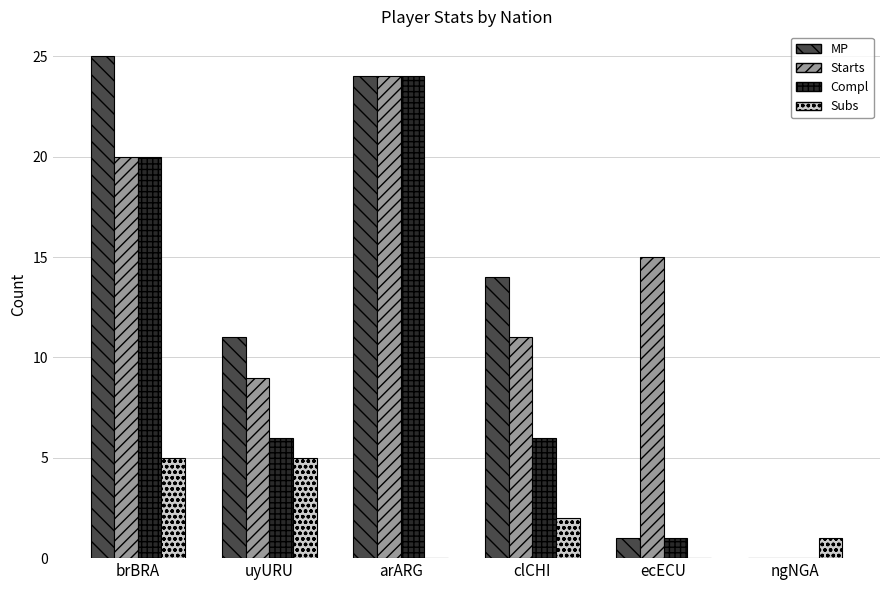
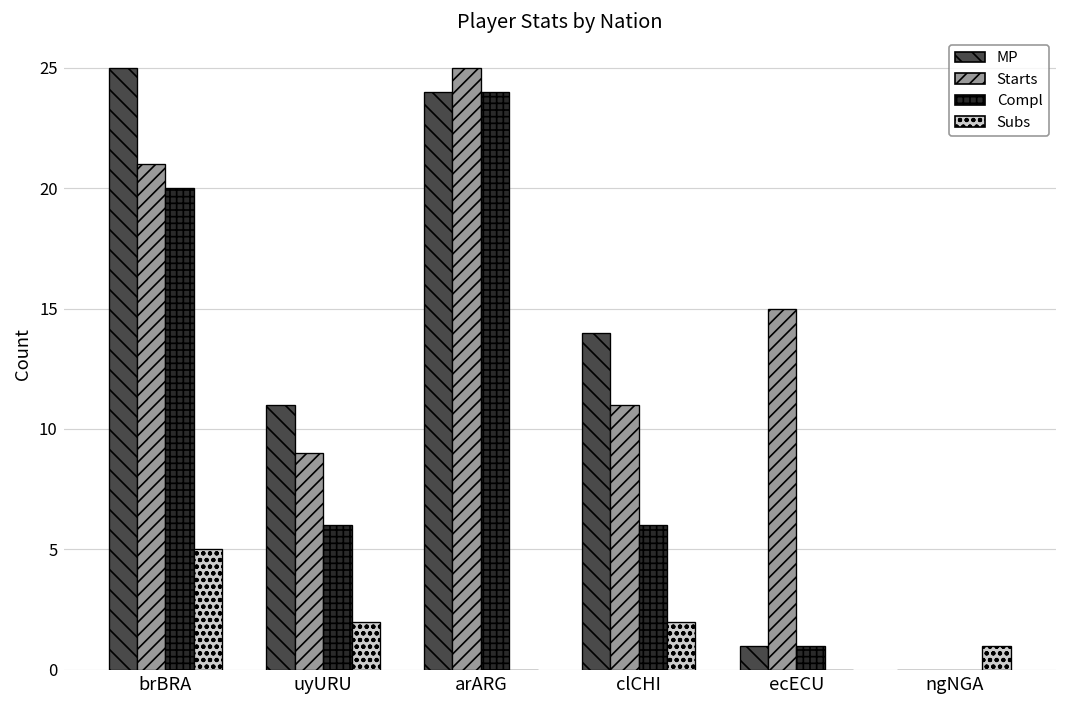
Starts, brBRA: 20 -> 21
Subs, uyURU: 5 -> 2
Starts, arARG: 24 -> 25
